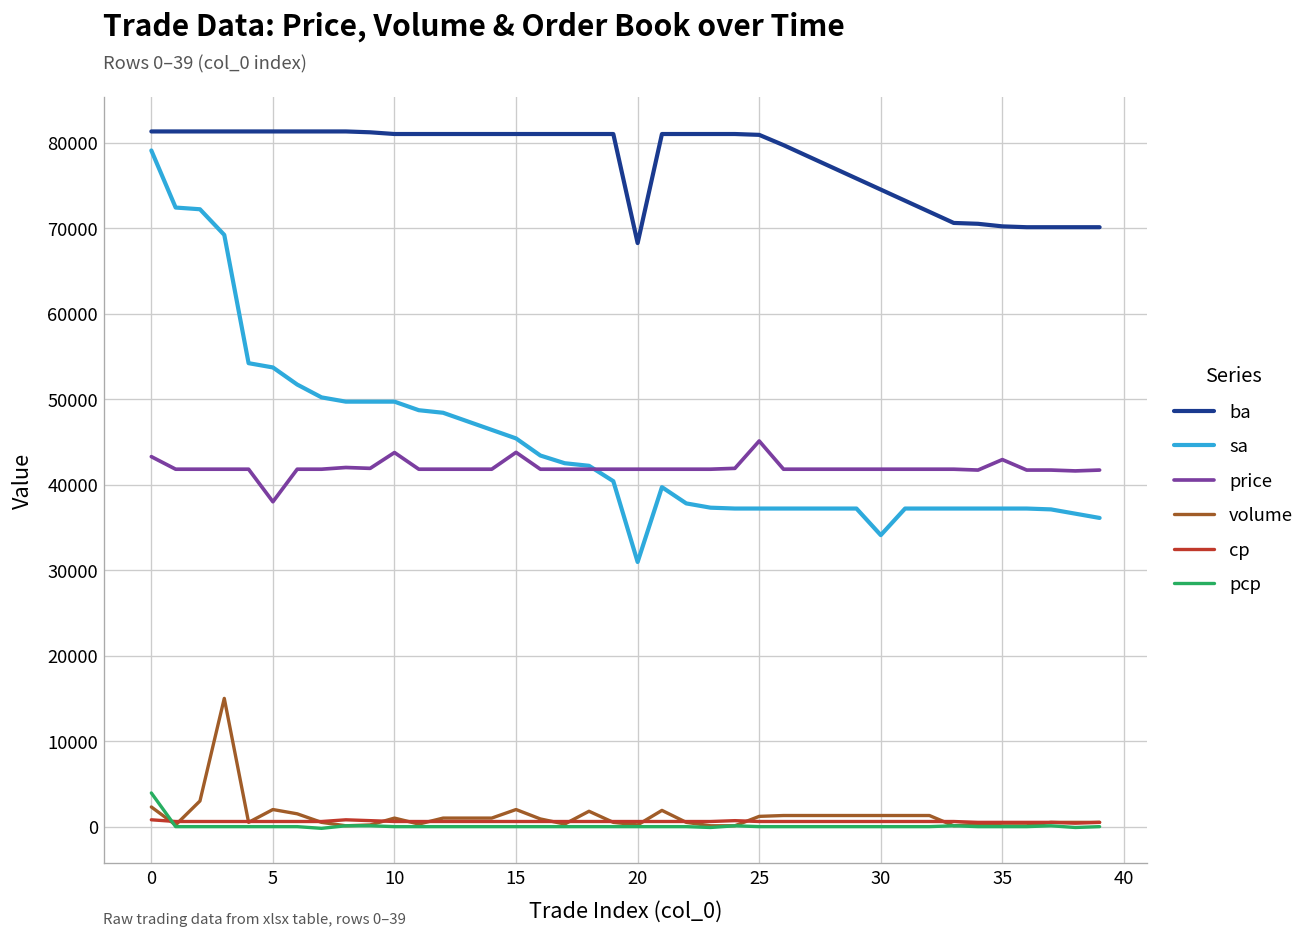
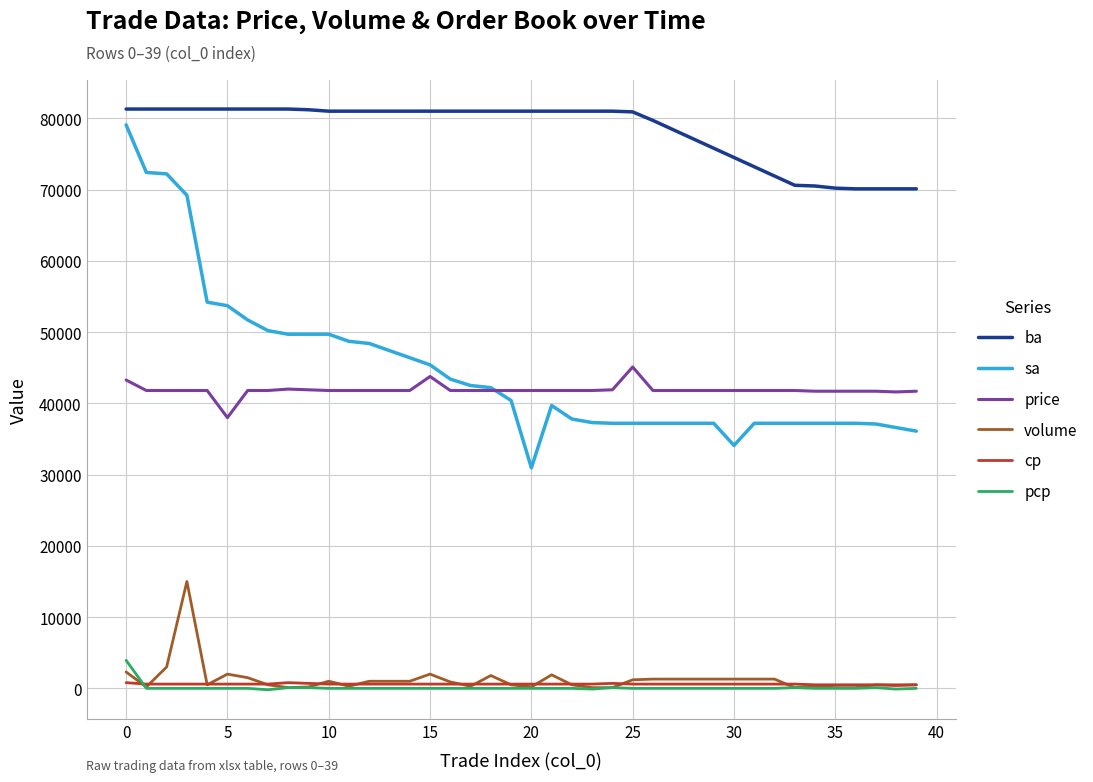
price, 10: 44000 -> 42000
ba, 20: 68000 -> 81000
price, 35: 43000 -> 42000
